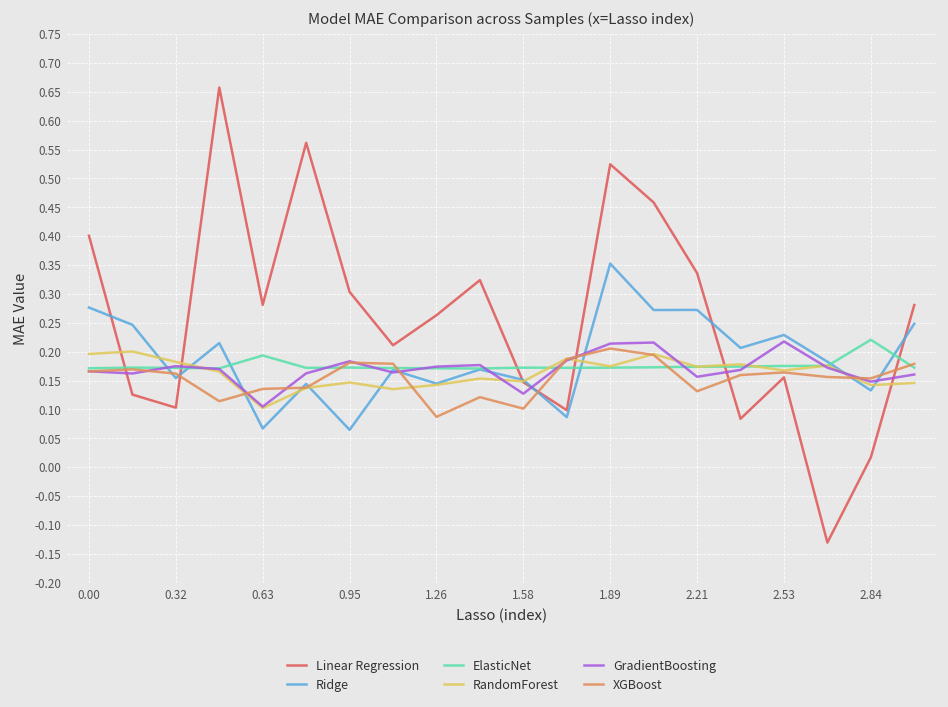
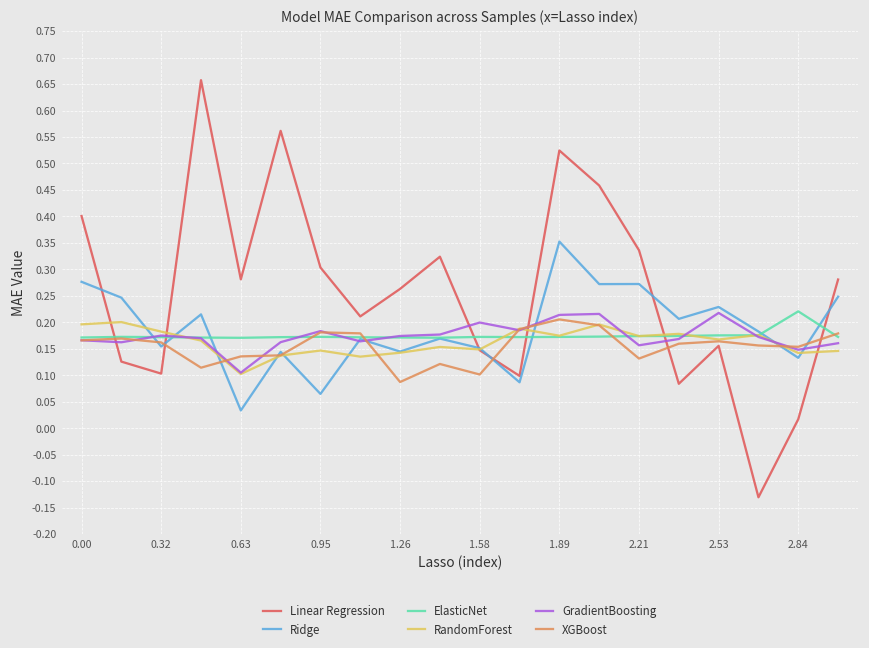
Ridge, 0.63: 0.07 -> 0.03
ElasticNet, 0.63: 0.19 -> 0.17
GradientBoosting, 1.58: 0.13 -> 0.20
